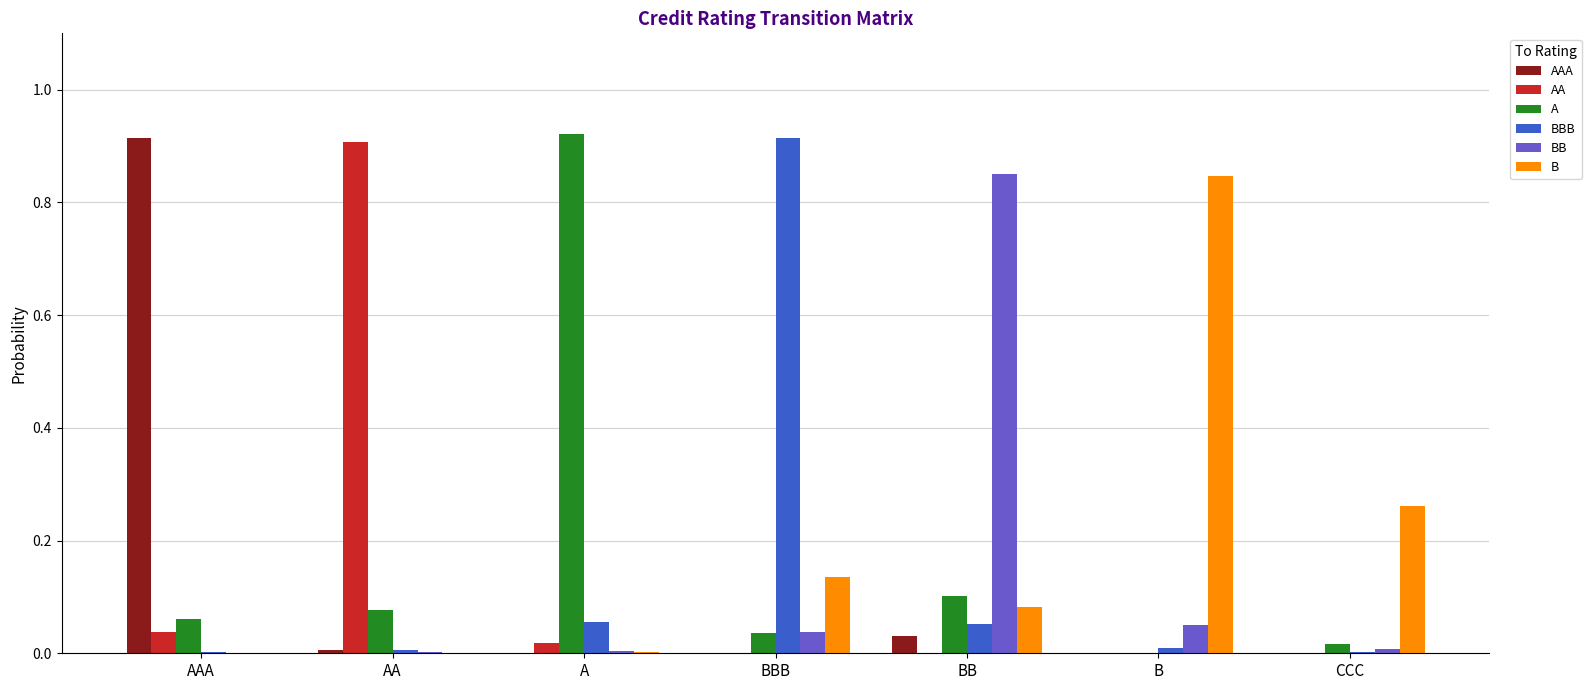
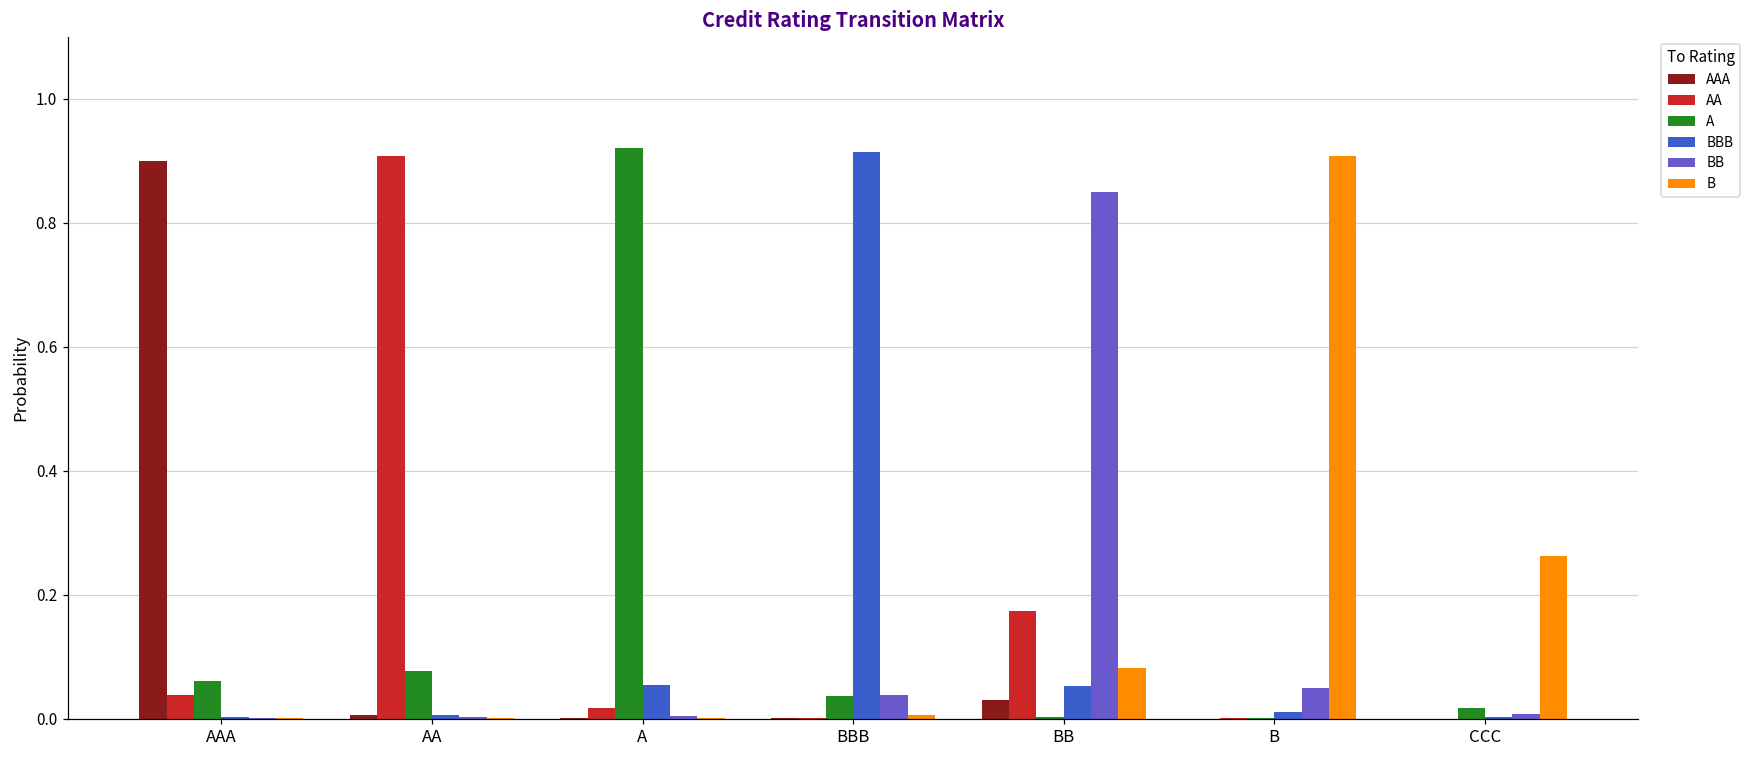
AAA, AAA: 0.92 -> 0.90
B, BBB: 0.14 -> 0.01
AA, BB: 0.00 -> 0.17
A, BB: 0.10 -> 0.00
B, B: 0.85 -> 0.91
